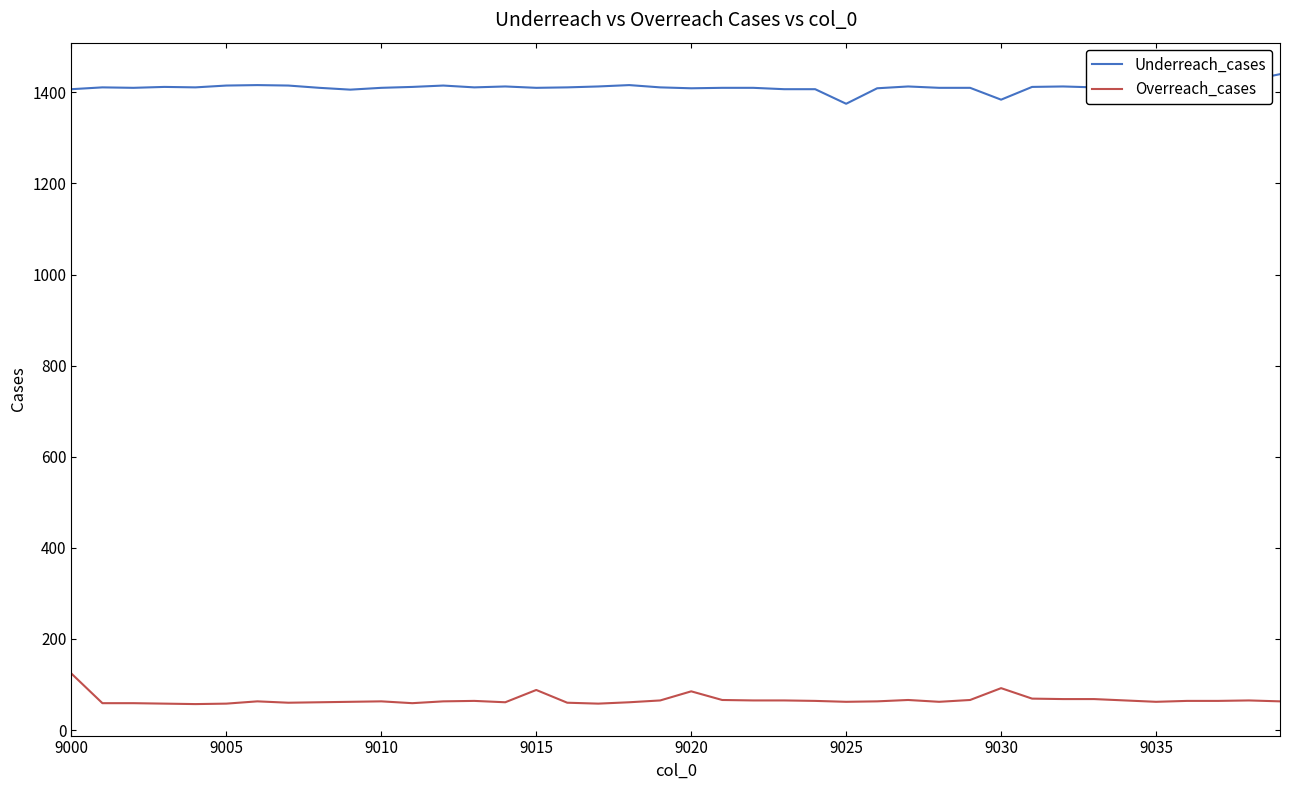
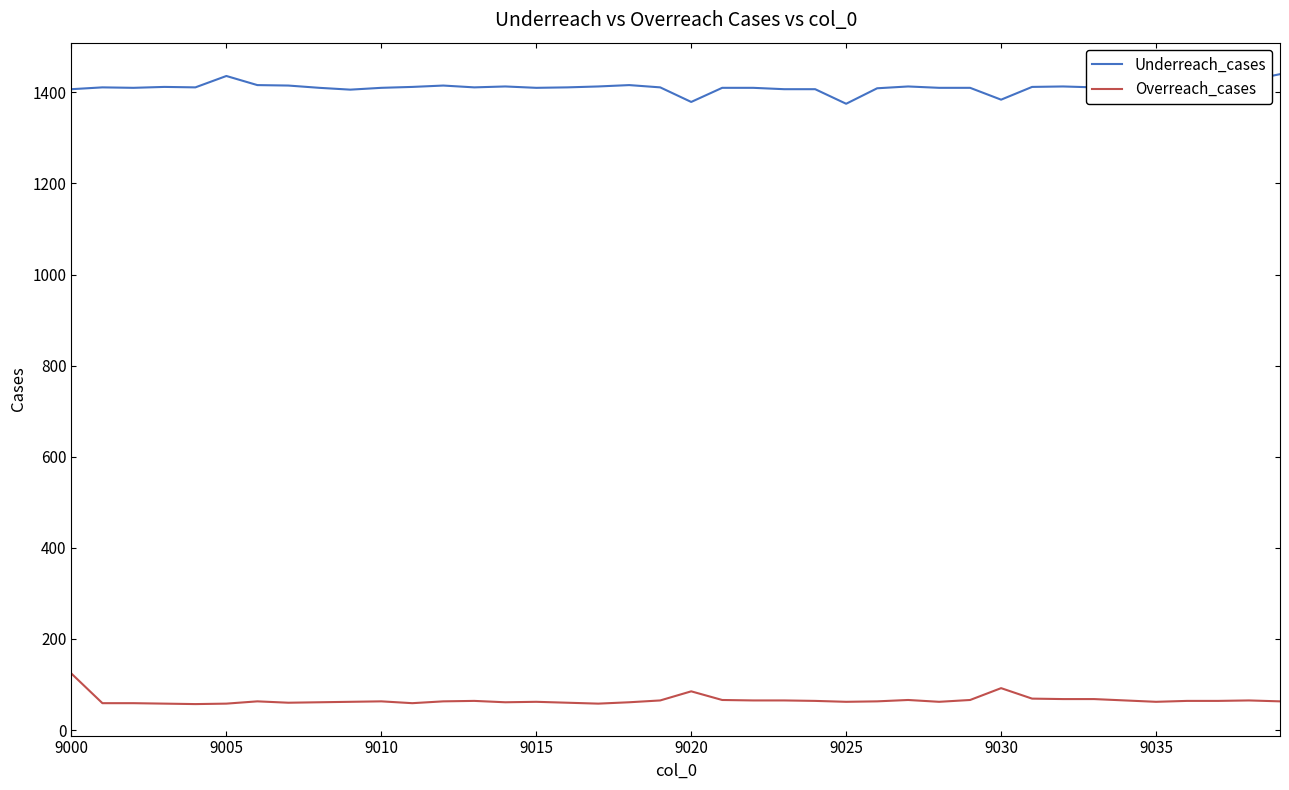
Underreach_cases, 9005: 1420 -> 1440
Overreach_cases, 9015: 90 -> 60
Underreach_cases, 9020: 1410 -> 1380
